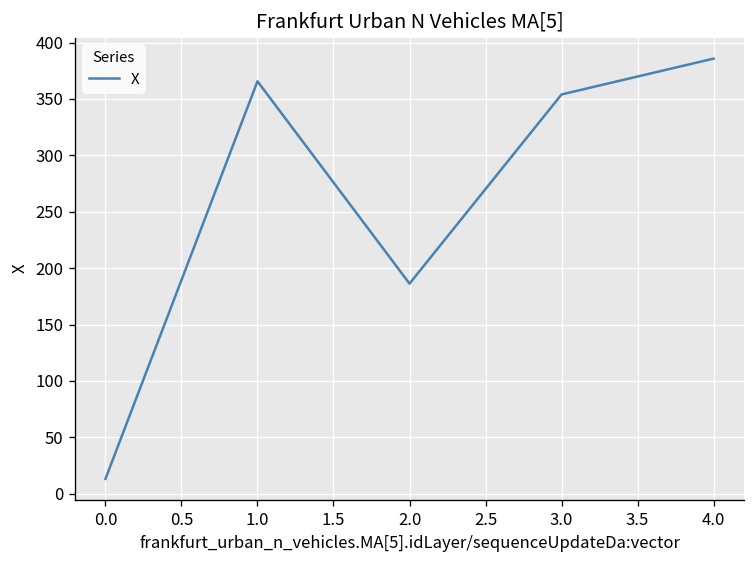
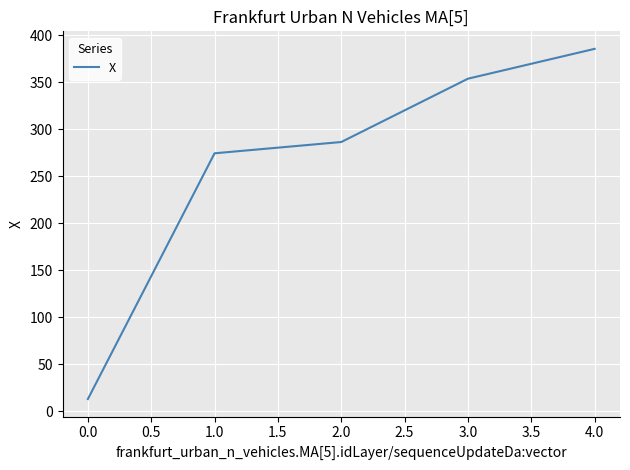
1.0: 370 -> 270
2.0: 190 -> 290
